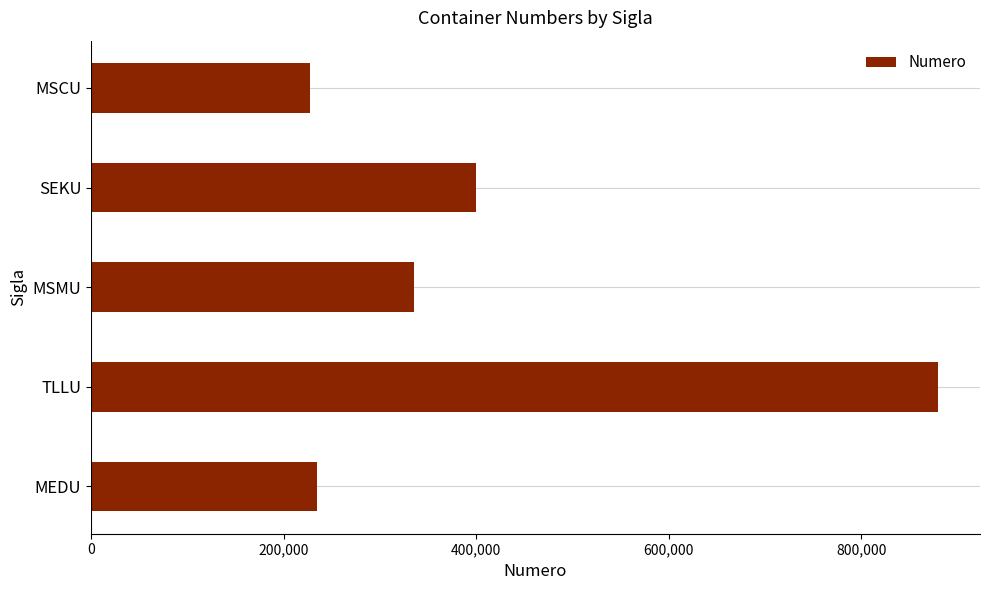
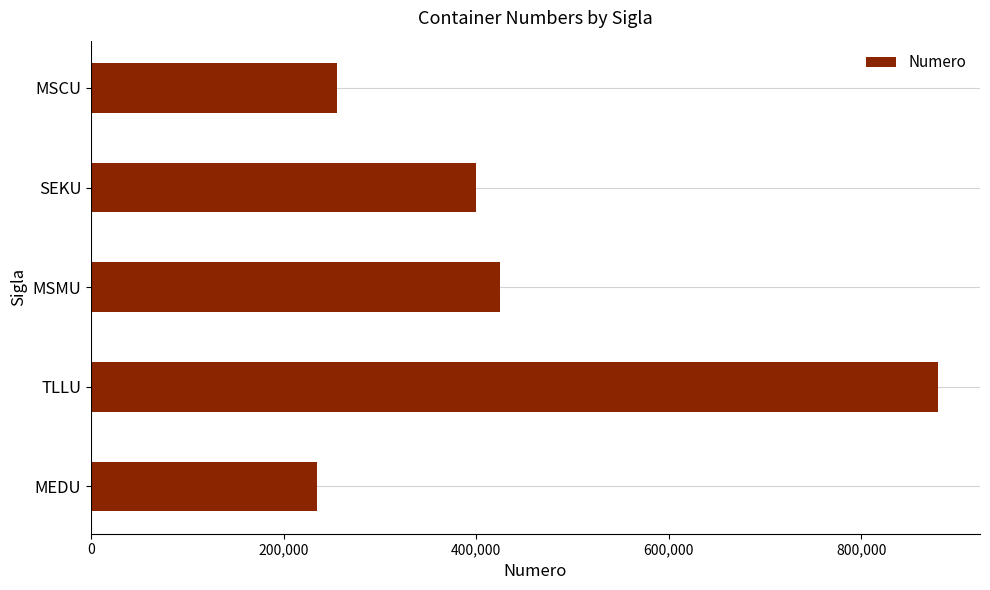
MSCU: 230,000 -> 260,000
MSMU: 340,000 -> 420,000
